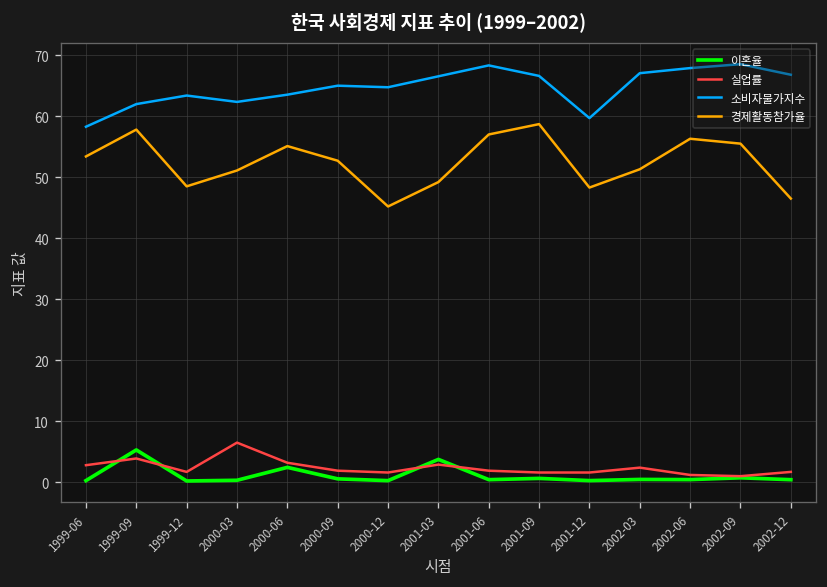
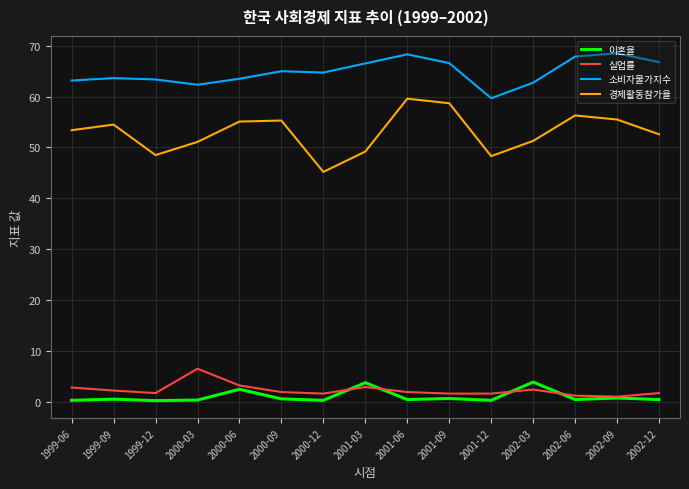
소비자물가지수, 1999-06: 58 -> 63
이혼율, 1999-09: 5 -> 1
실업률, 1999-09: 4 -> 2
소비자물가지수, 1999-09: 62 -> 64
경제활동참가율, 1999-09: 58 -> 55
경제활동참가율, 2000-09: 53 -> 55
경제활동참가율, 2001-06: 57 -> 60
이혼율, 2002-03: 0 -> 4
소비자물가지수, 2002-03: 67 -> 63
경제활동참가율, 2002-12: 47 -> 53
